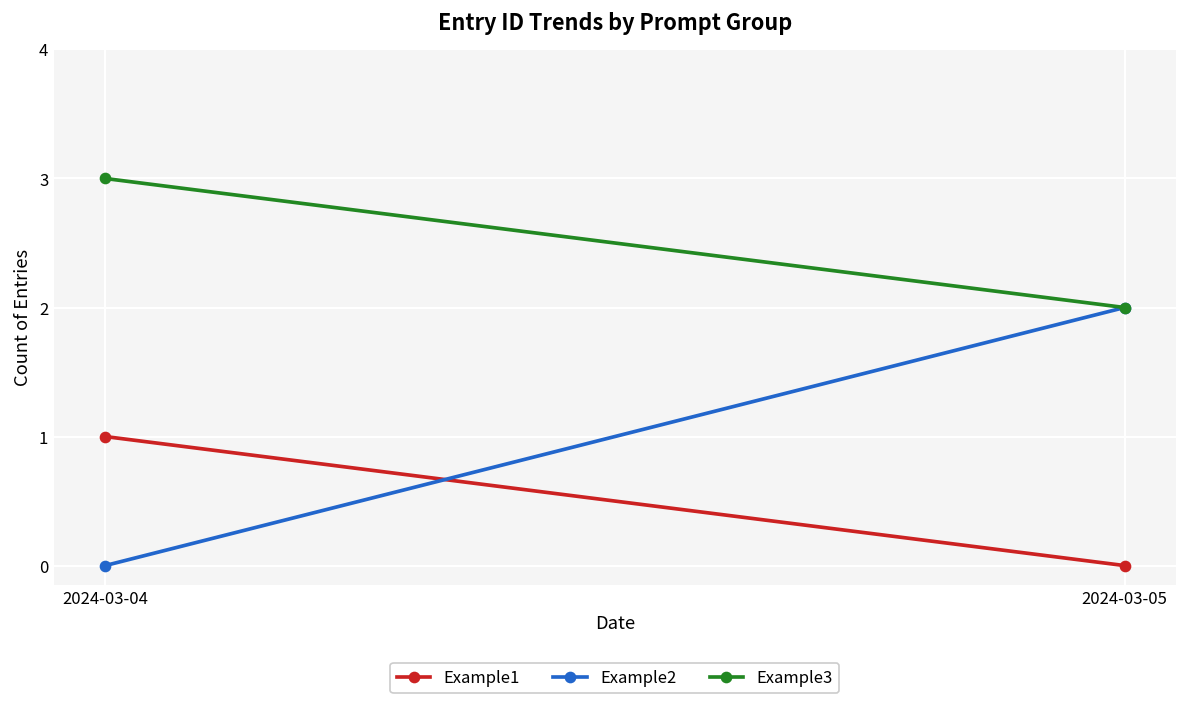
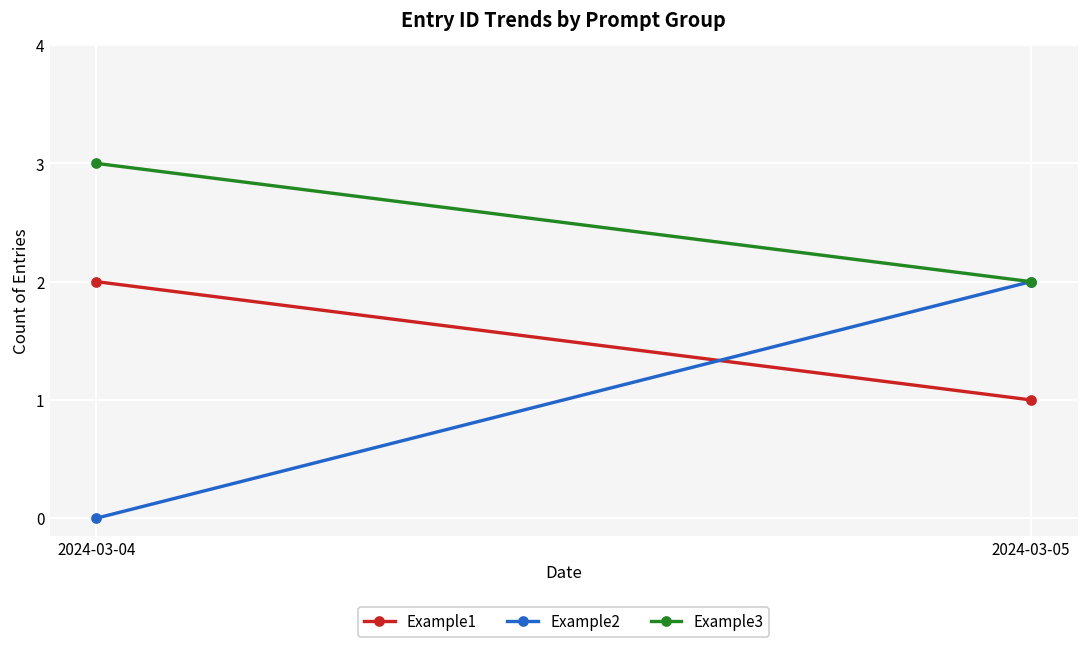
Example1, 2024-03-04: 1 -> 2
Example1, 2024-03-05: 0 -> 1
